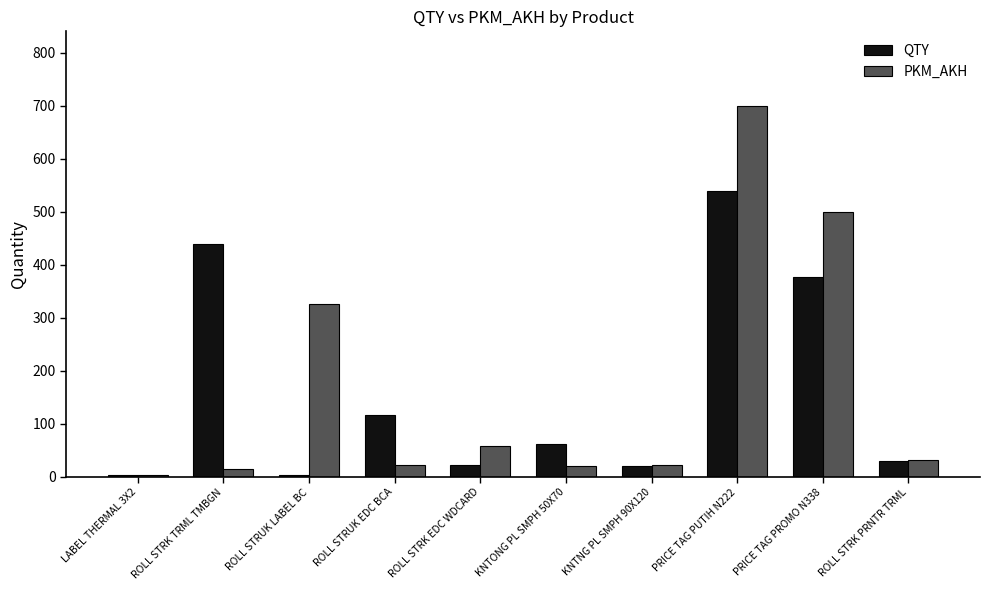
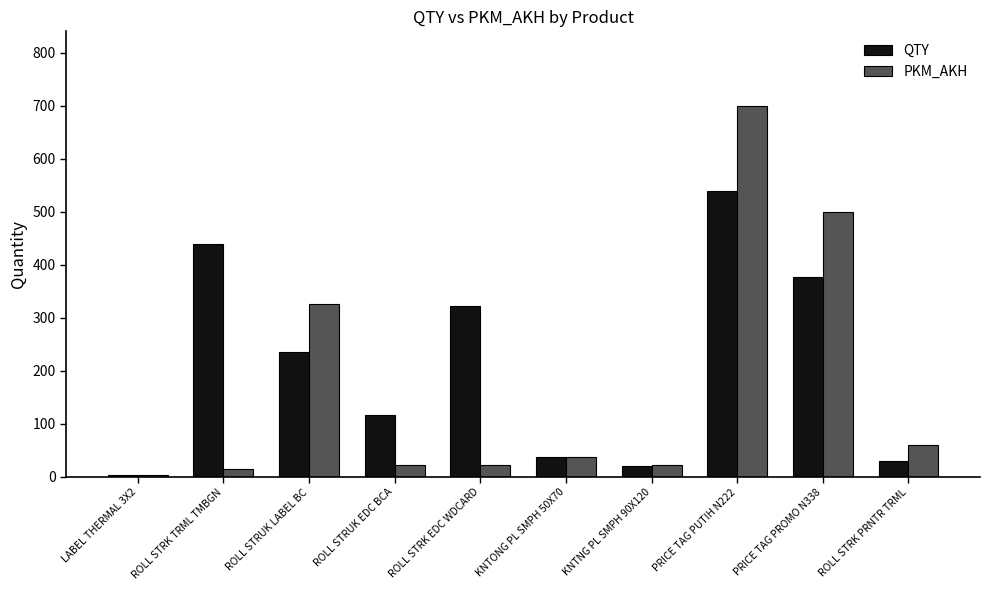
QTY, ROLL STRUK LABEL BC: 0 -> 230
QTY, ROLL STRK EDC WDCARD: 20 -> 320
PKM_AKH, ROLL STRK EDC WDCARD: 60 -> 20
QTY, KNTONG PL SMPH 50X70: 60 -> 40
PKM_AKH, KNTONG PL SMPH 50X70: 20 -> 40
PKM_AKH, ROLL STRK PRNTR TRML: 30 -> 60
